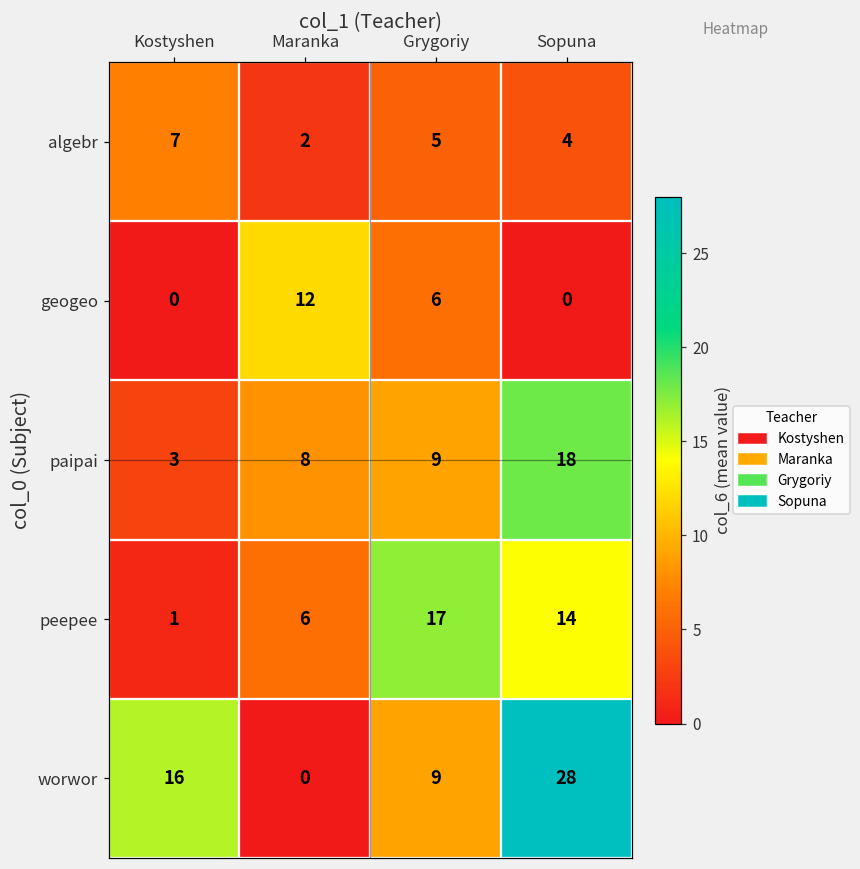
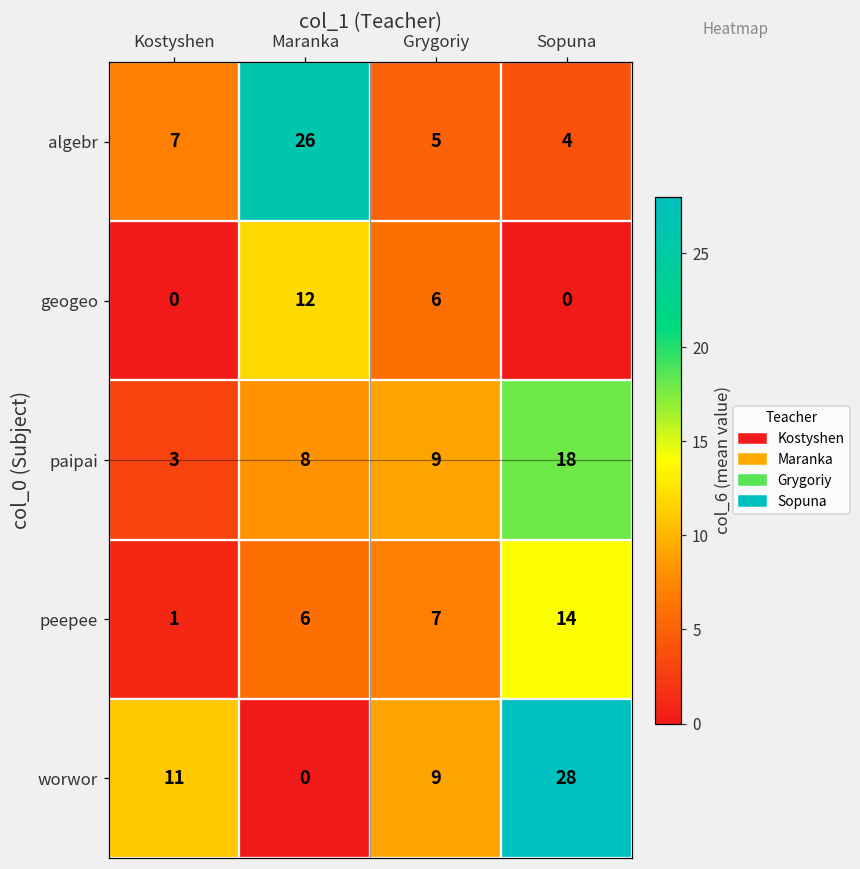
algebr, Maranka: 2 -> 26
peepee, Grygoriy: 17 -> 7
worwor, Kostyshen: 16 -> 11
